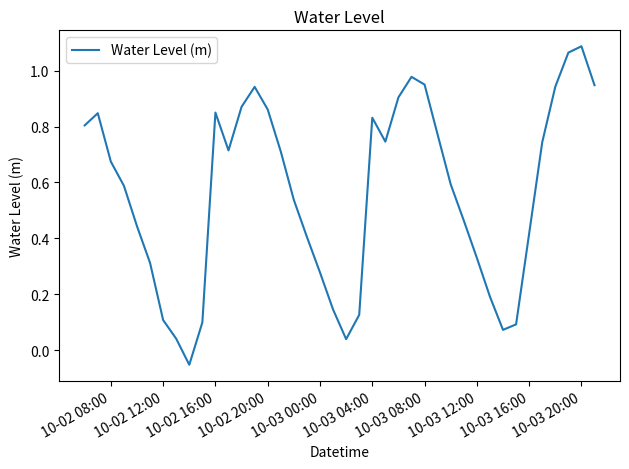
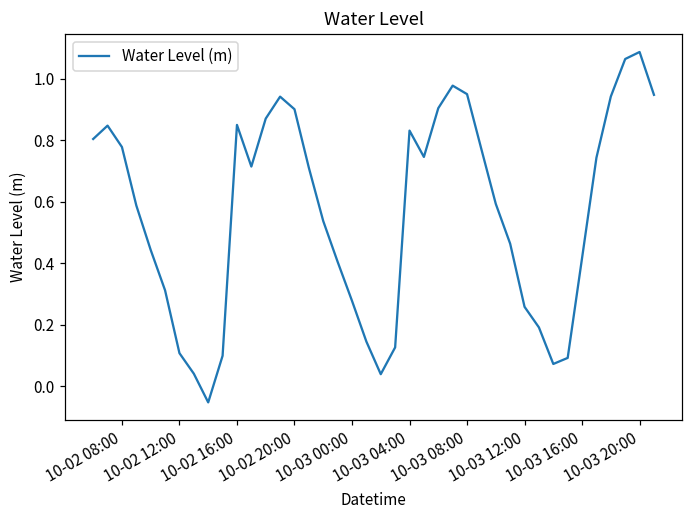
10-02 08:00: 0.67 -> 0.78
10-02 20:00: 0.86 -> 0.90
10-03 12:00: 0.33 -> 0.26
